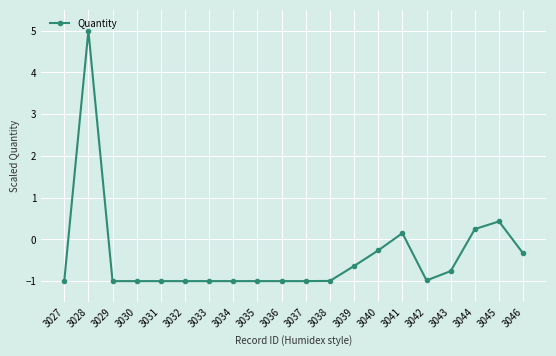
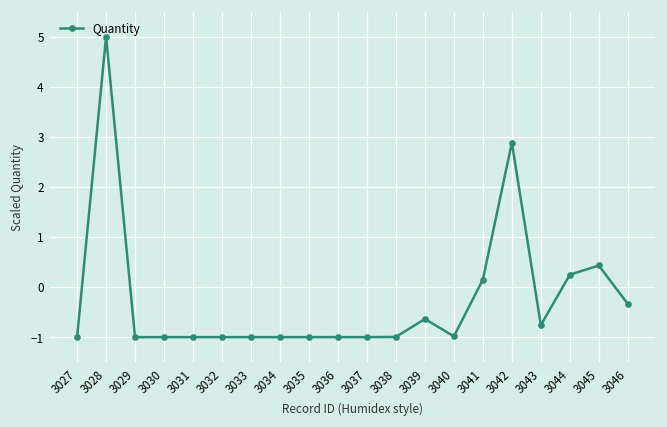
3040: -0.3 -> -1.0
3042: -1.0 -> 2.9
